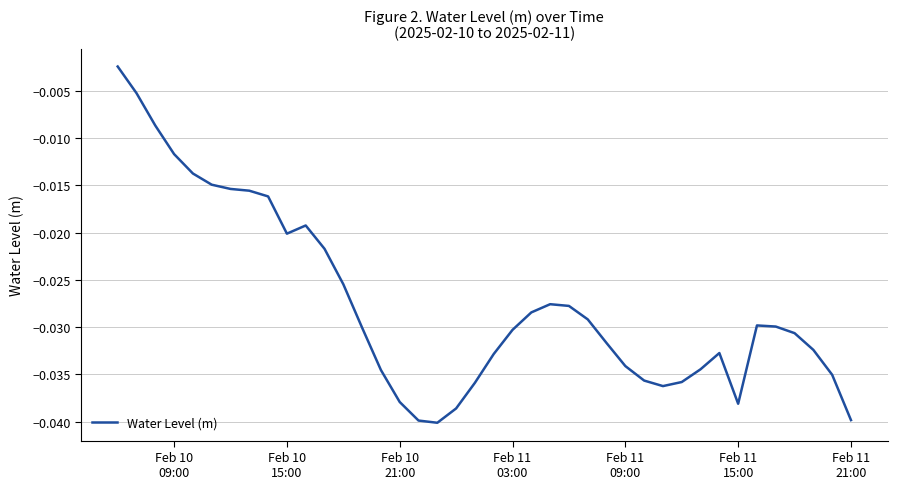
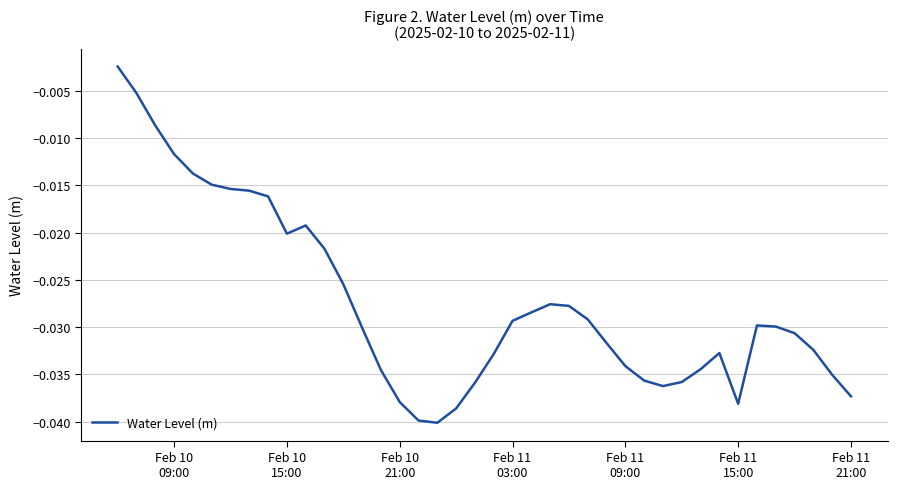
Feb 11 03:00: -0.030 -> -0.029
Feb 11 21:00: -0.040 -> -0.037
